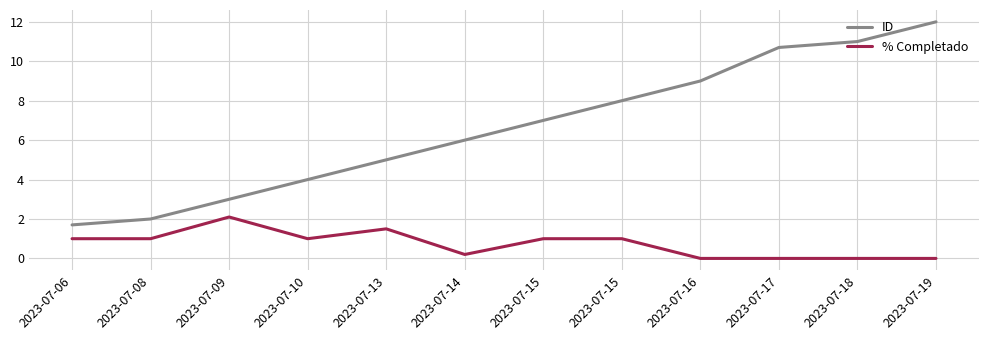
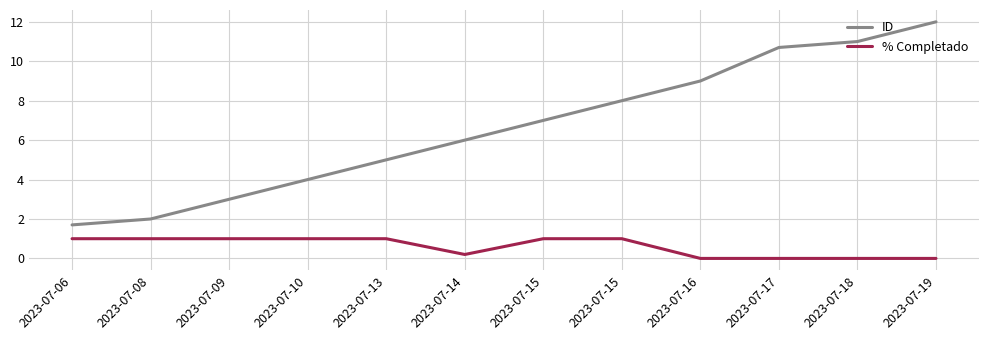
% Completado, 2023-07-09: 2.1 -> 1.0
% Completado, 2023-07-13: 1.5 -> 1.0
